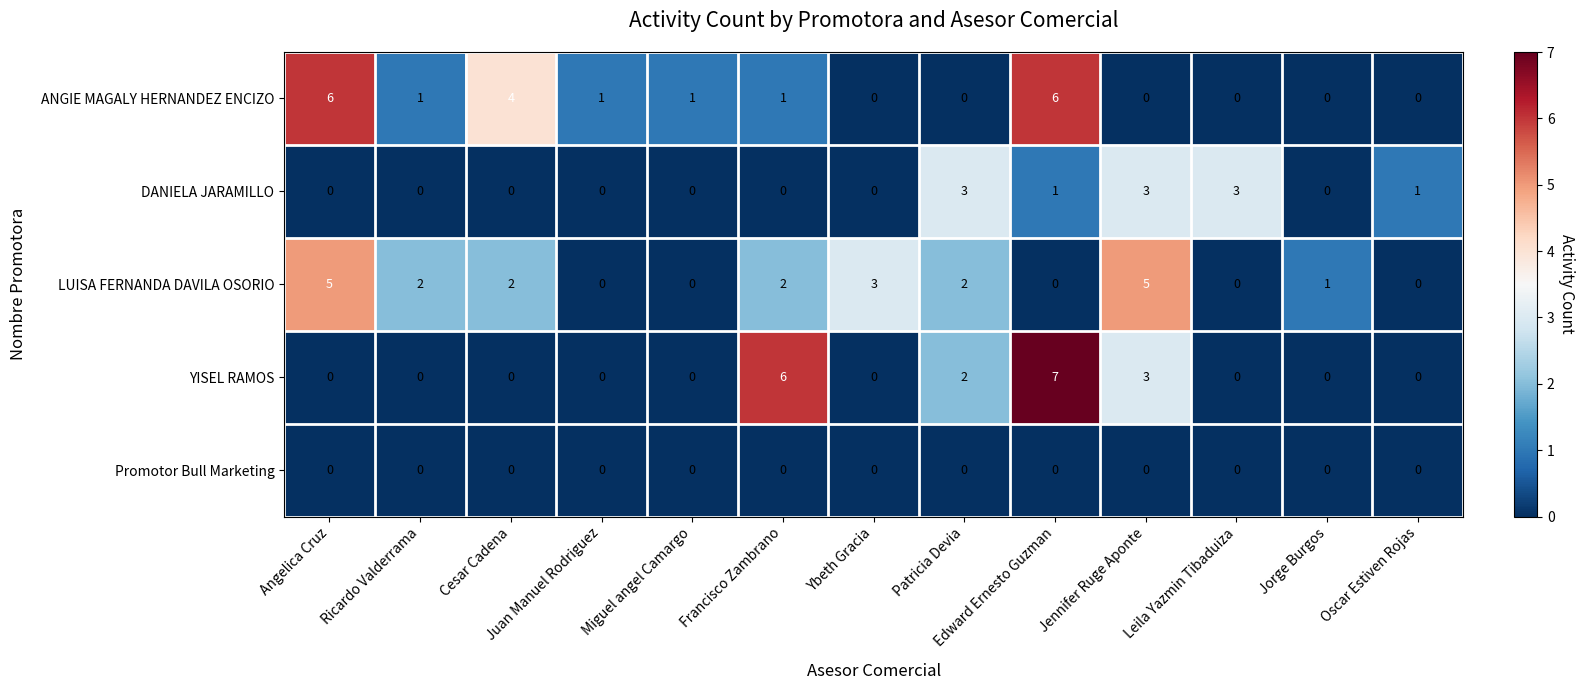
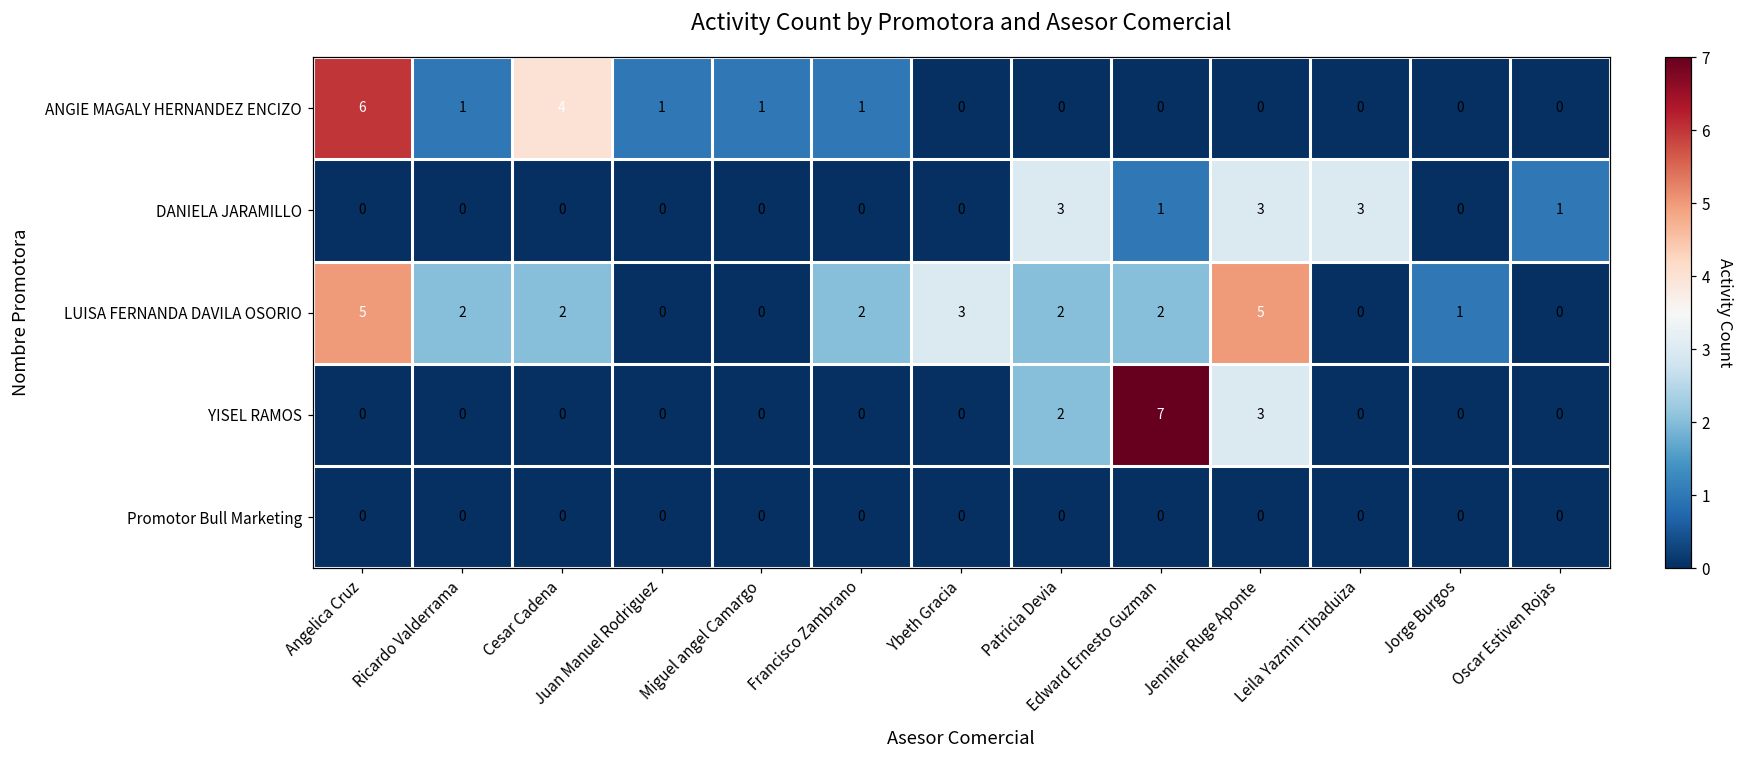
ANGIE MAGALY HERNANDEZ ENCIZO, Edward Ernesto Guzman: 6 -> 0
LUISA FERNANDA DAVILA OSORIO, Edward Ernesto Guzman: 0 -> 2
YISEL RAMOS, Francisco Zambrano: 6 -> 0
